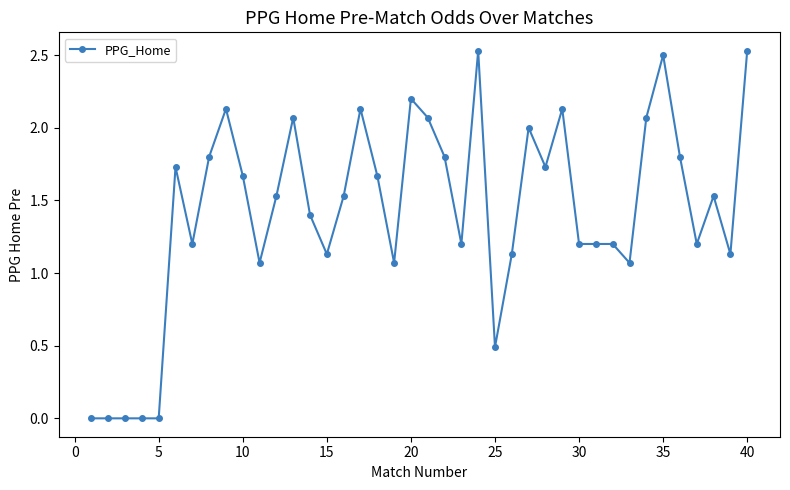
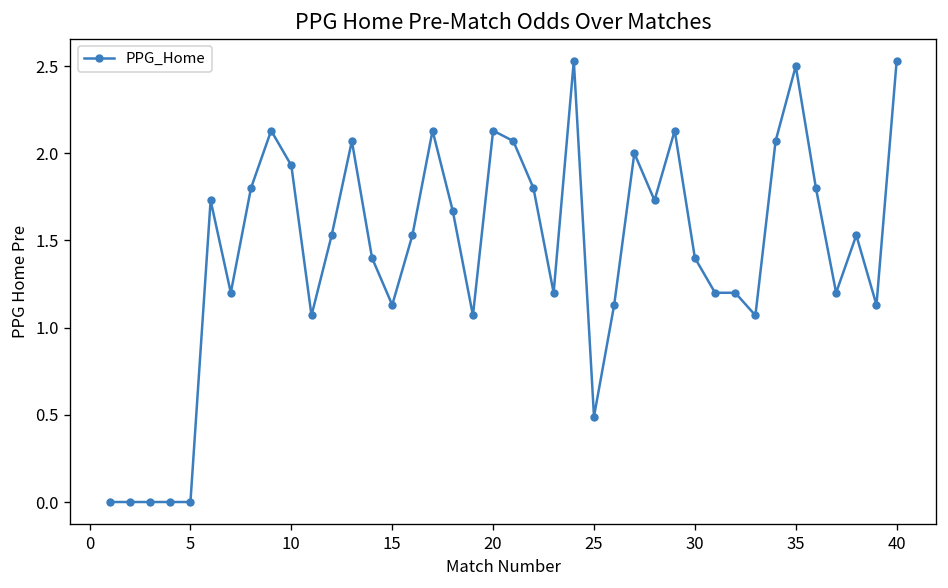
10: 1.67 -> 1.93
20: 2.20 -> 2.13
30: 1.2 -> 1.4
